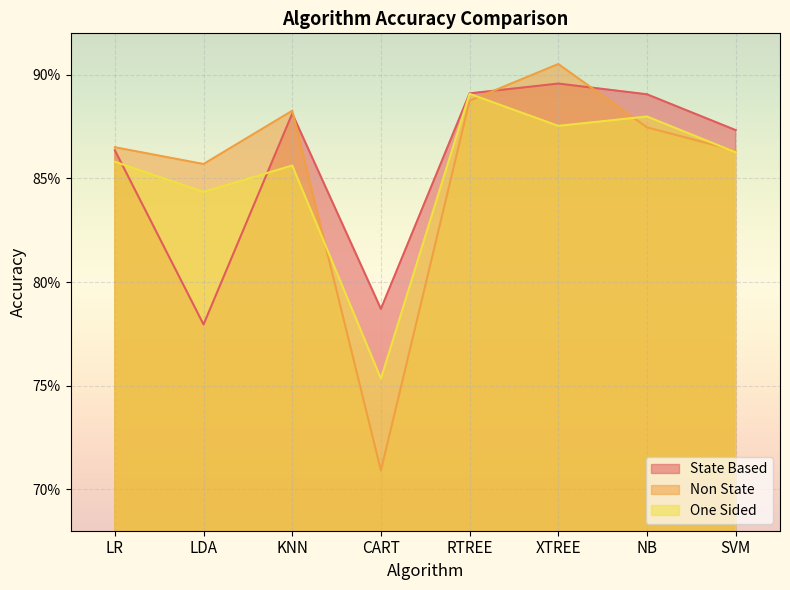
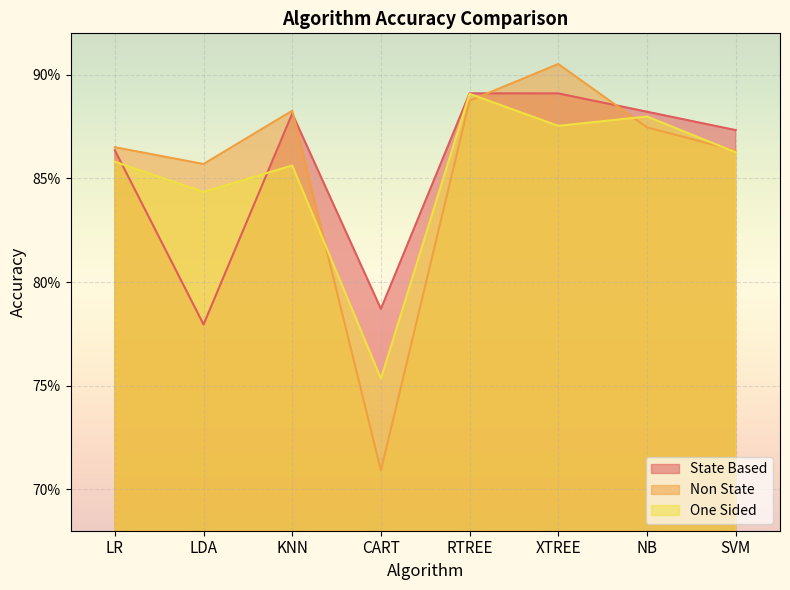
State Based, XTREE: 89.6% -> 89.1%
State Based, NB: 89.1% -> 88.2%
